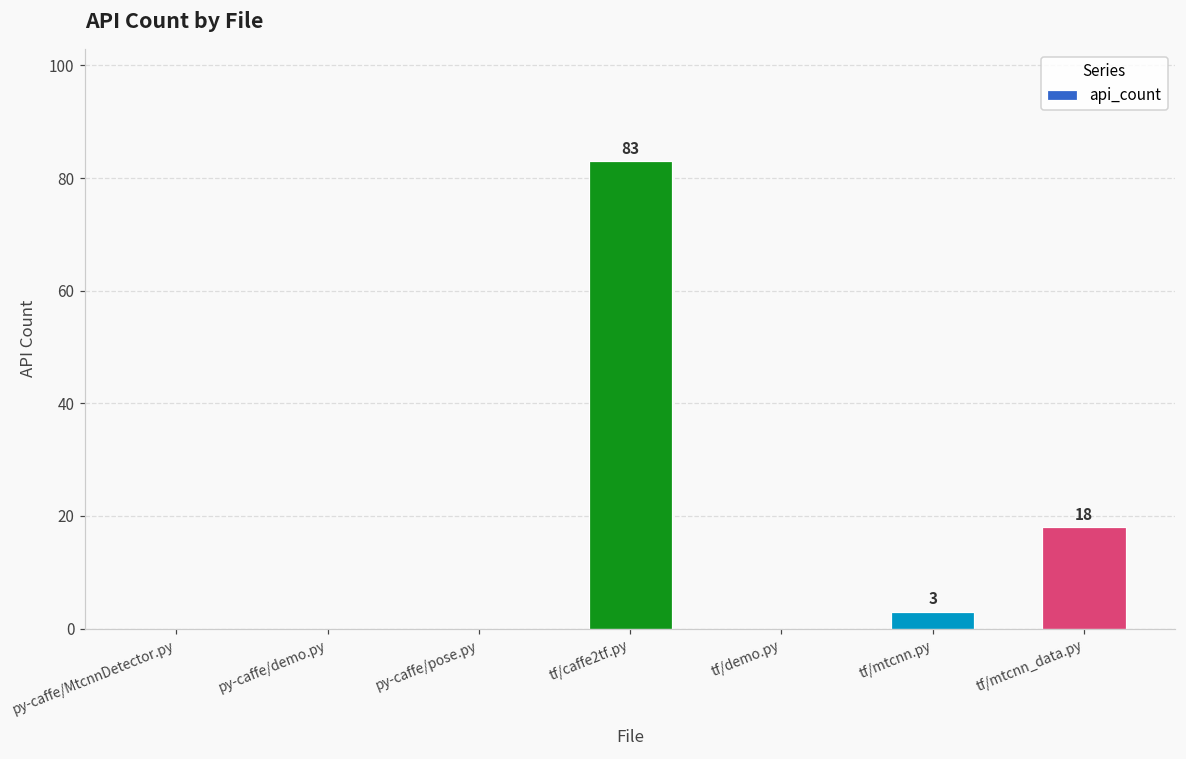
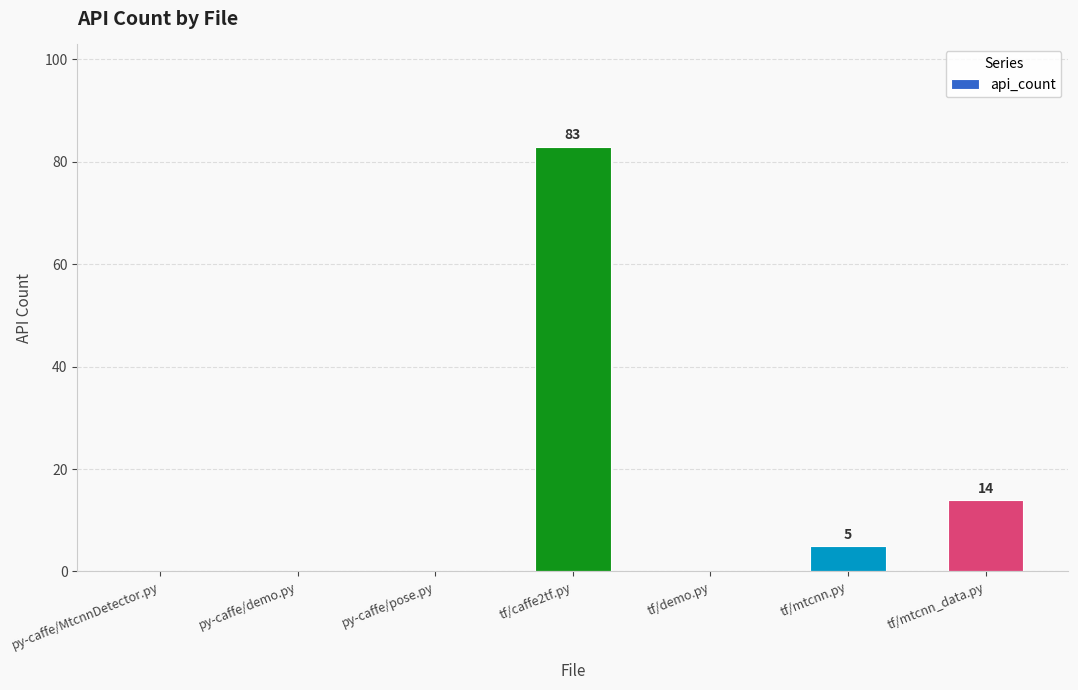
tf/mtcnn.py: 3 -> 5
tf/mtcnn_data.py: 18 -> 14
